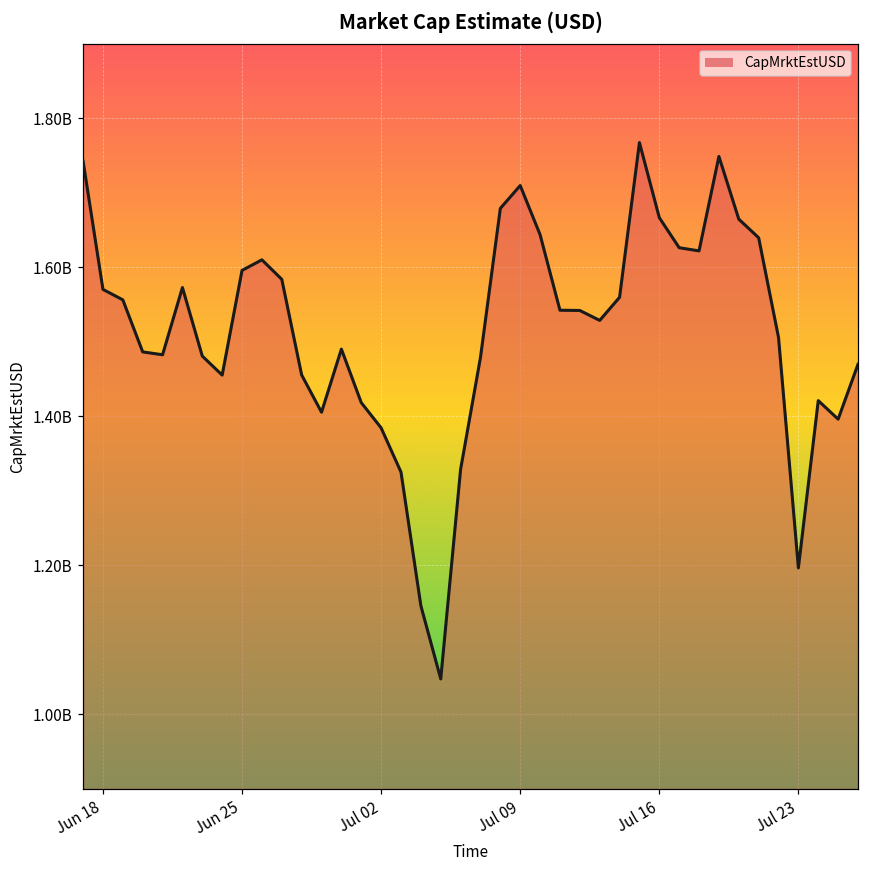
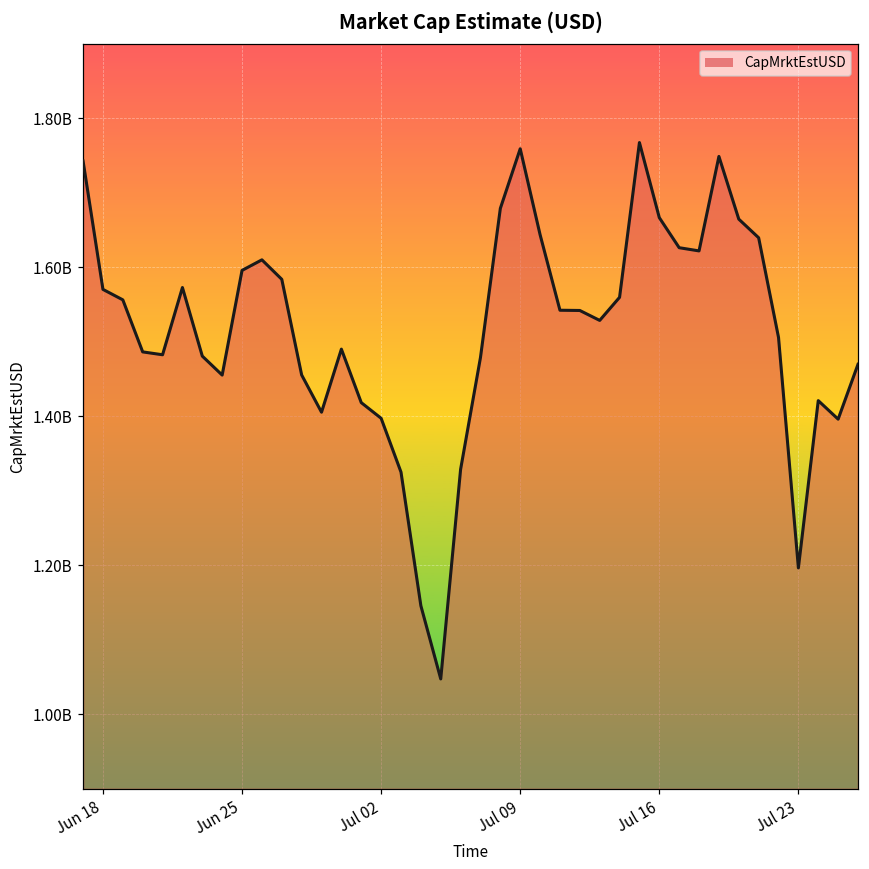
Jul 02: 1380000000 -> 1400000000
Jul 09: 1710000000 -> 1760000000
